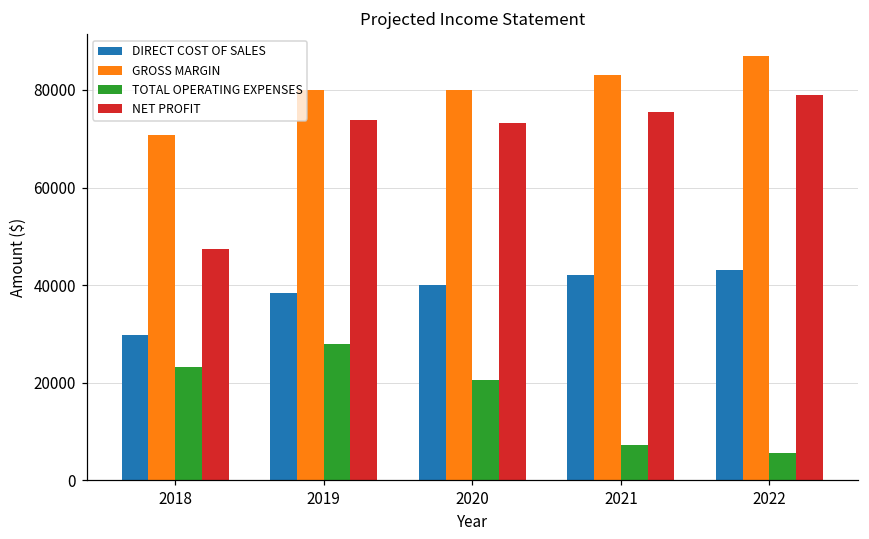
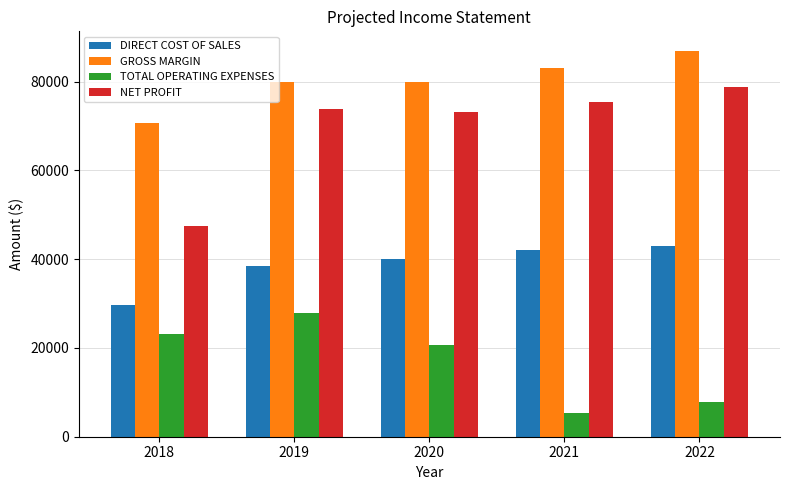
TOTAL OPERATING EXPENSES, 2021: 7000 -> 5000
TOTAL OPERATING EXPENSES, 2022: 6000 -> 8000
